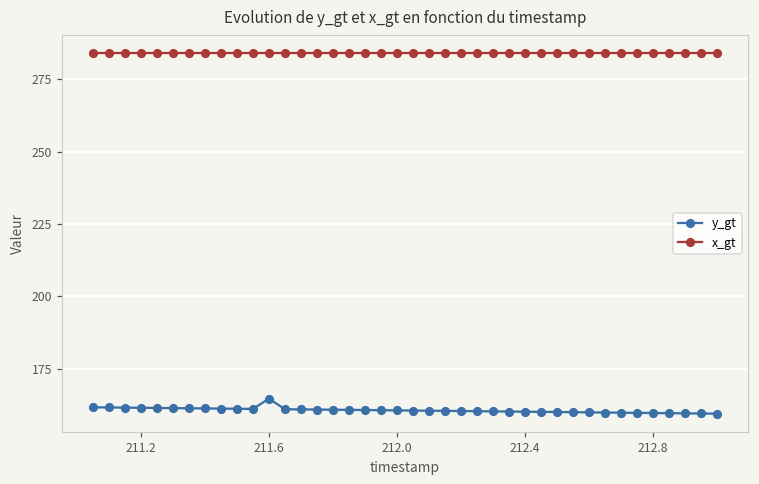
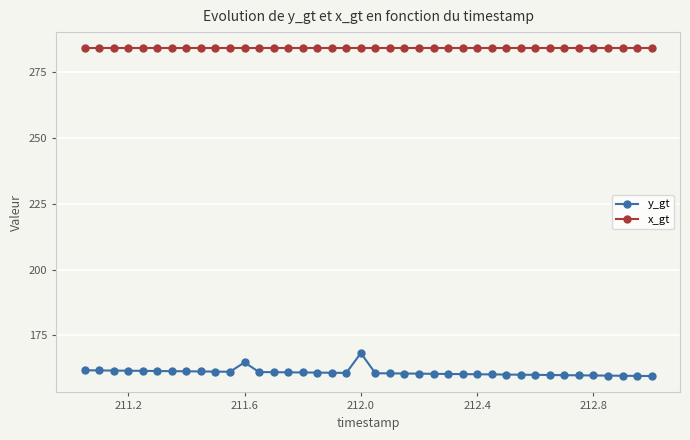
y_gt, 212.0: 161 -> 168
